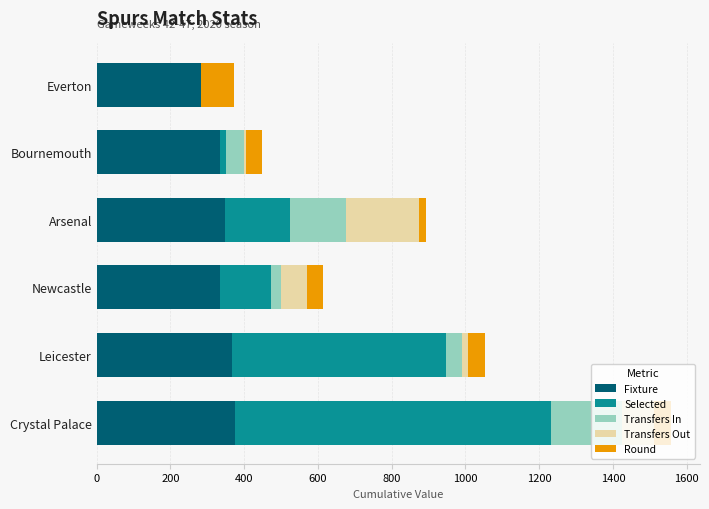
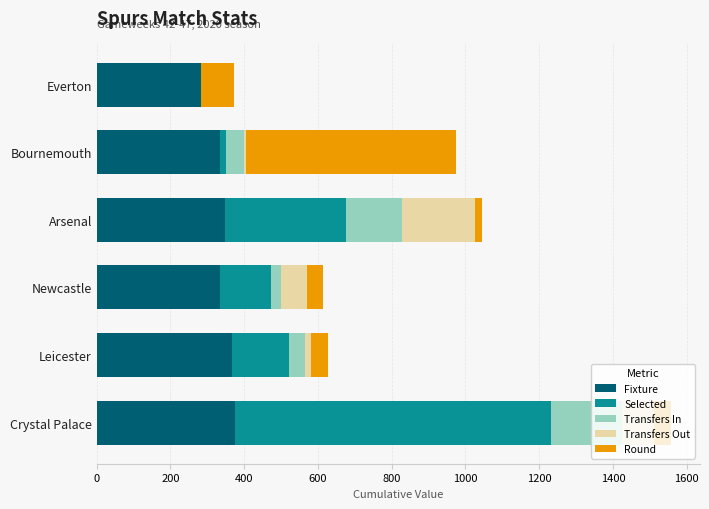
Round, Bournemouth: 40 -> 570
Selected, Arsenal: 180 -> 330
Selected, Leicester: 580 -> 150
